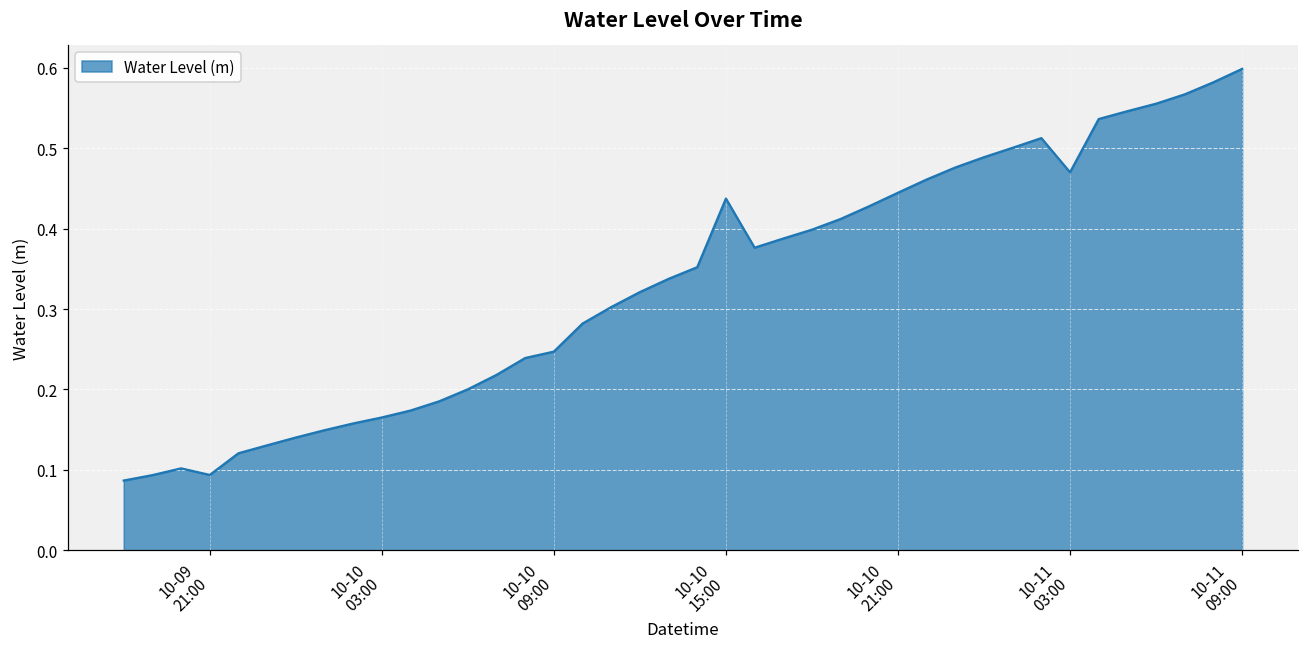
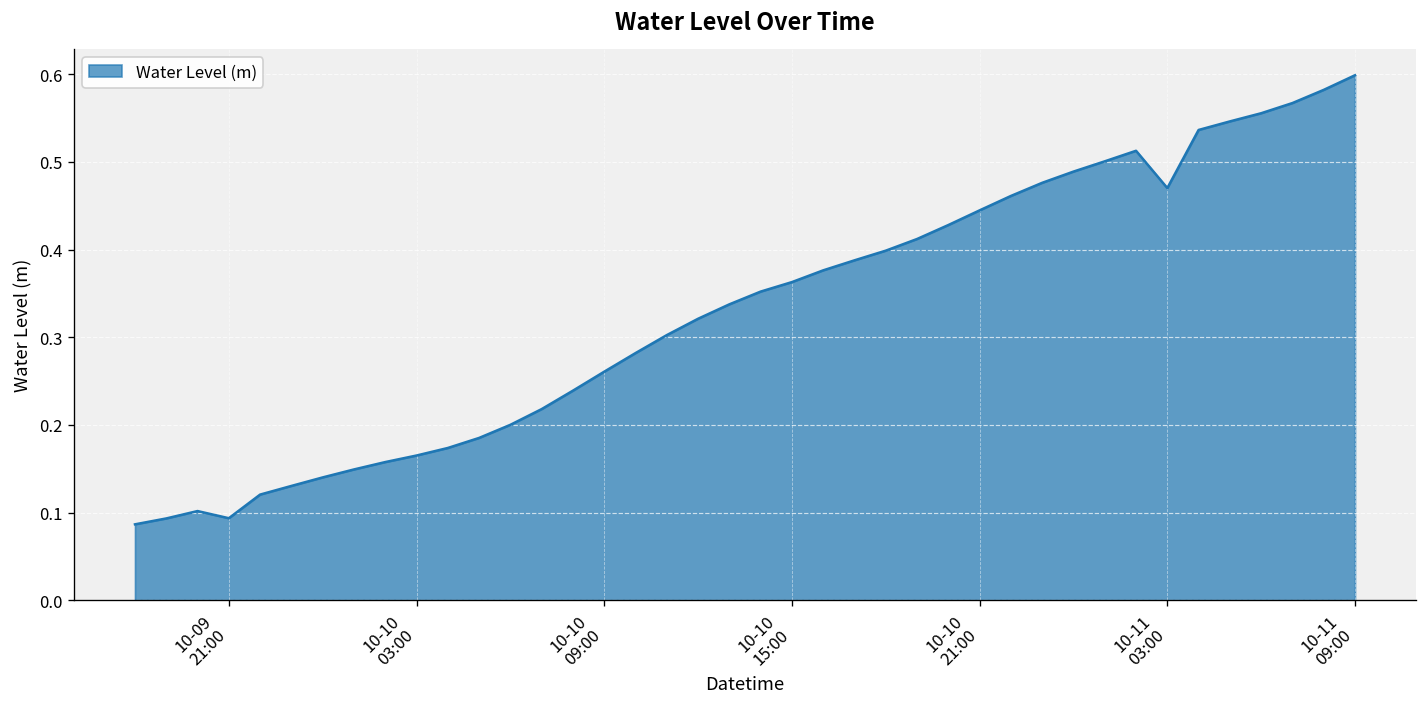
10-10 09:00: 0.25 -> 0.26
10-10 15:00: 0.44 -> 0.36
